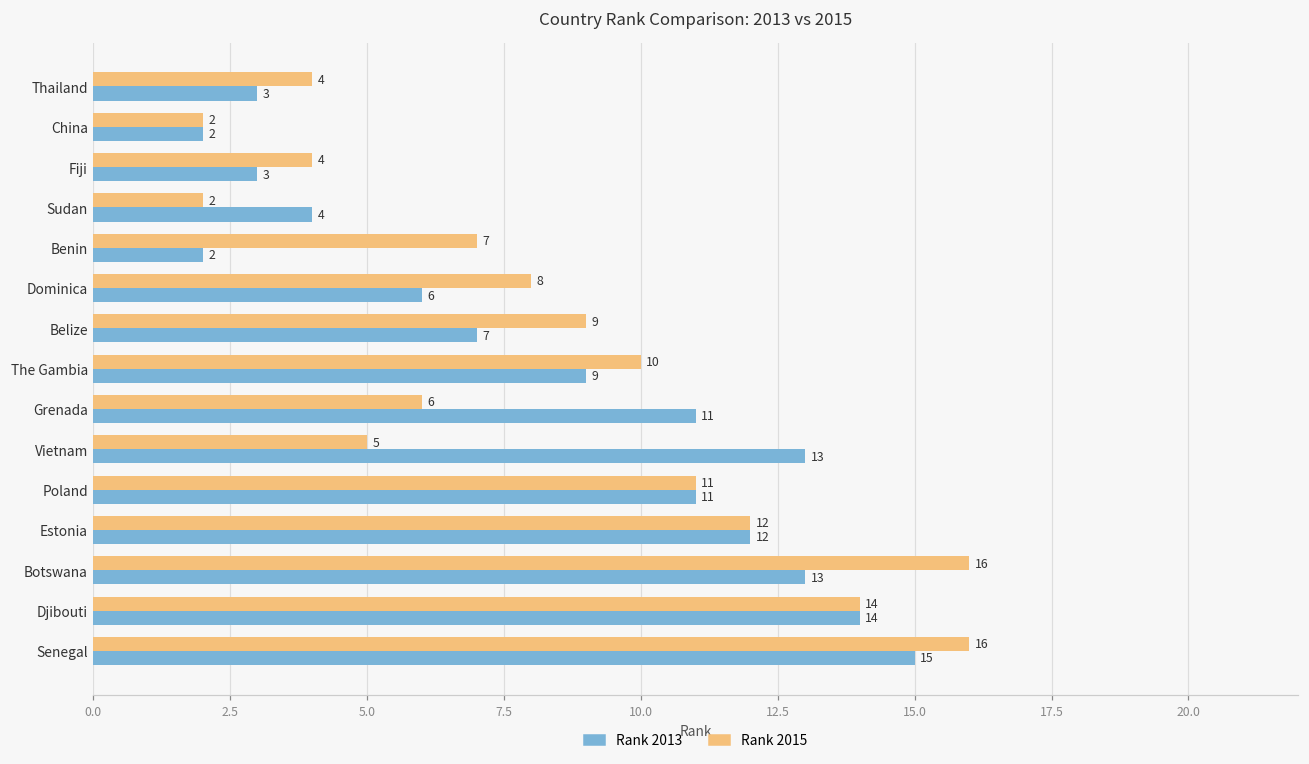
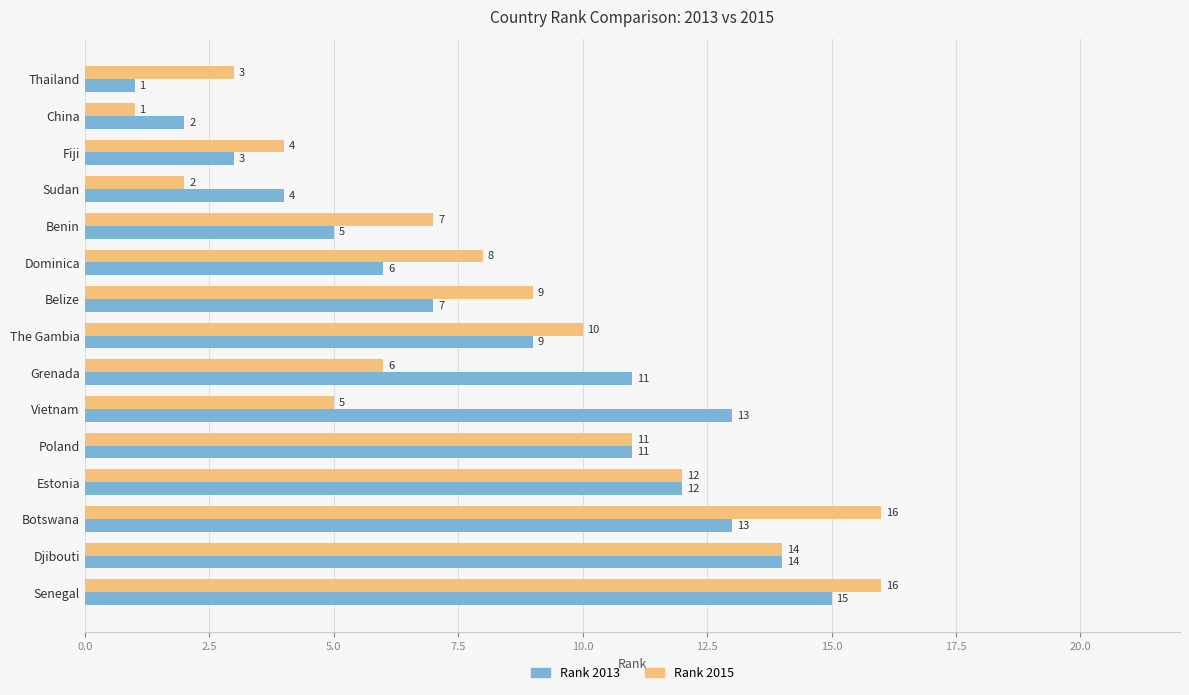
Rank 2015, Thailand: 4 -> 3
Rank 2013, Thailand: 3 -> 1
Rank 2015, China: 2 -> 1
Rank 2013, Benin: 2 -> 5
